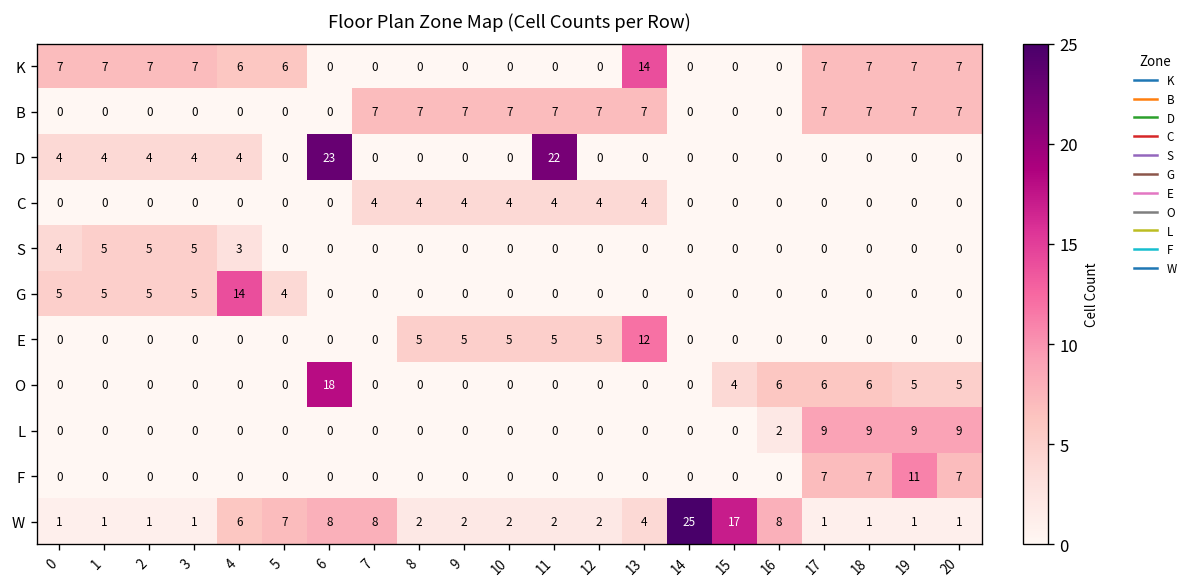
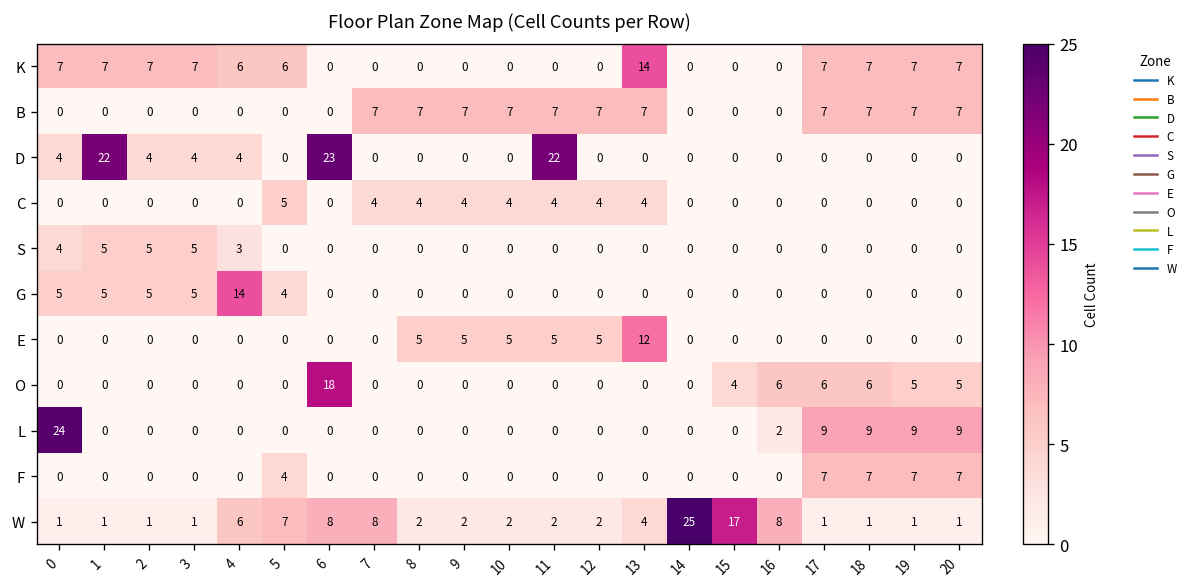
D, 1: 4 -> 22
C, 5: 0 -> 5
L, 0: 0 -> 24
F, 5: 0 -> 4
F, 19: 11 -> 7
